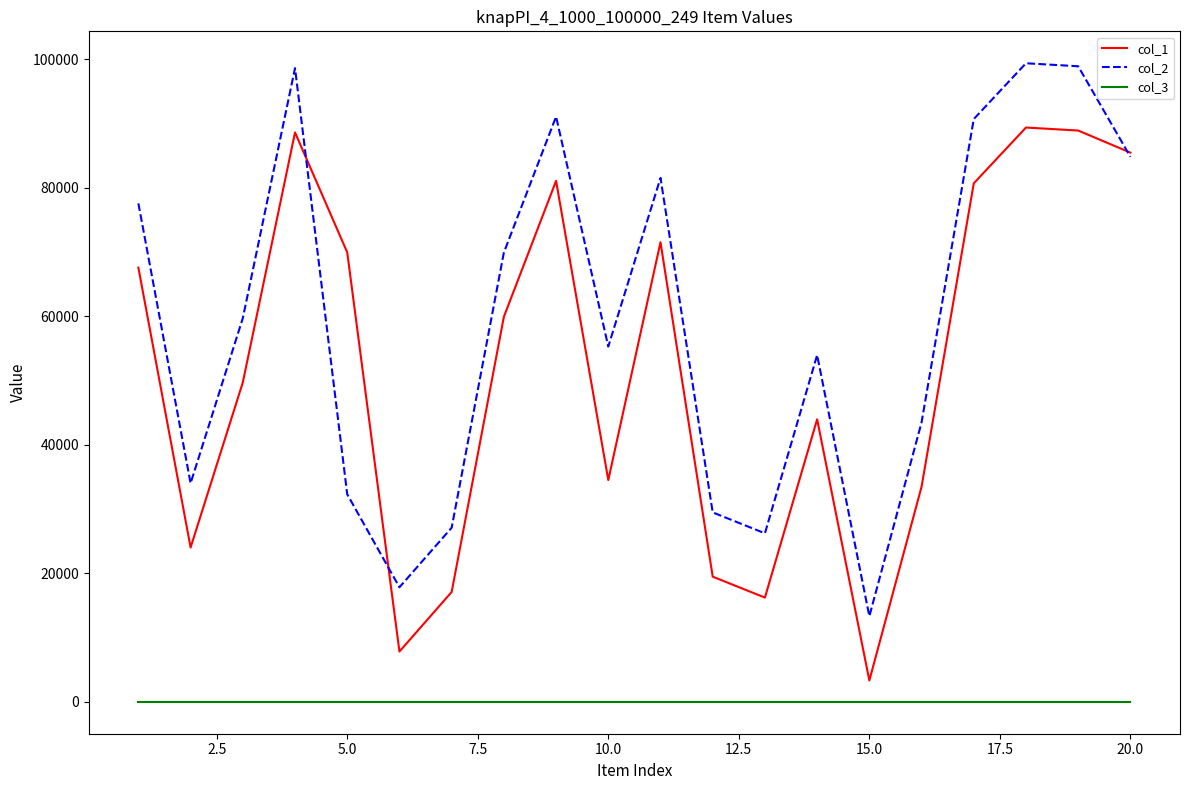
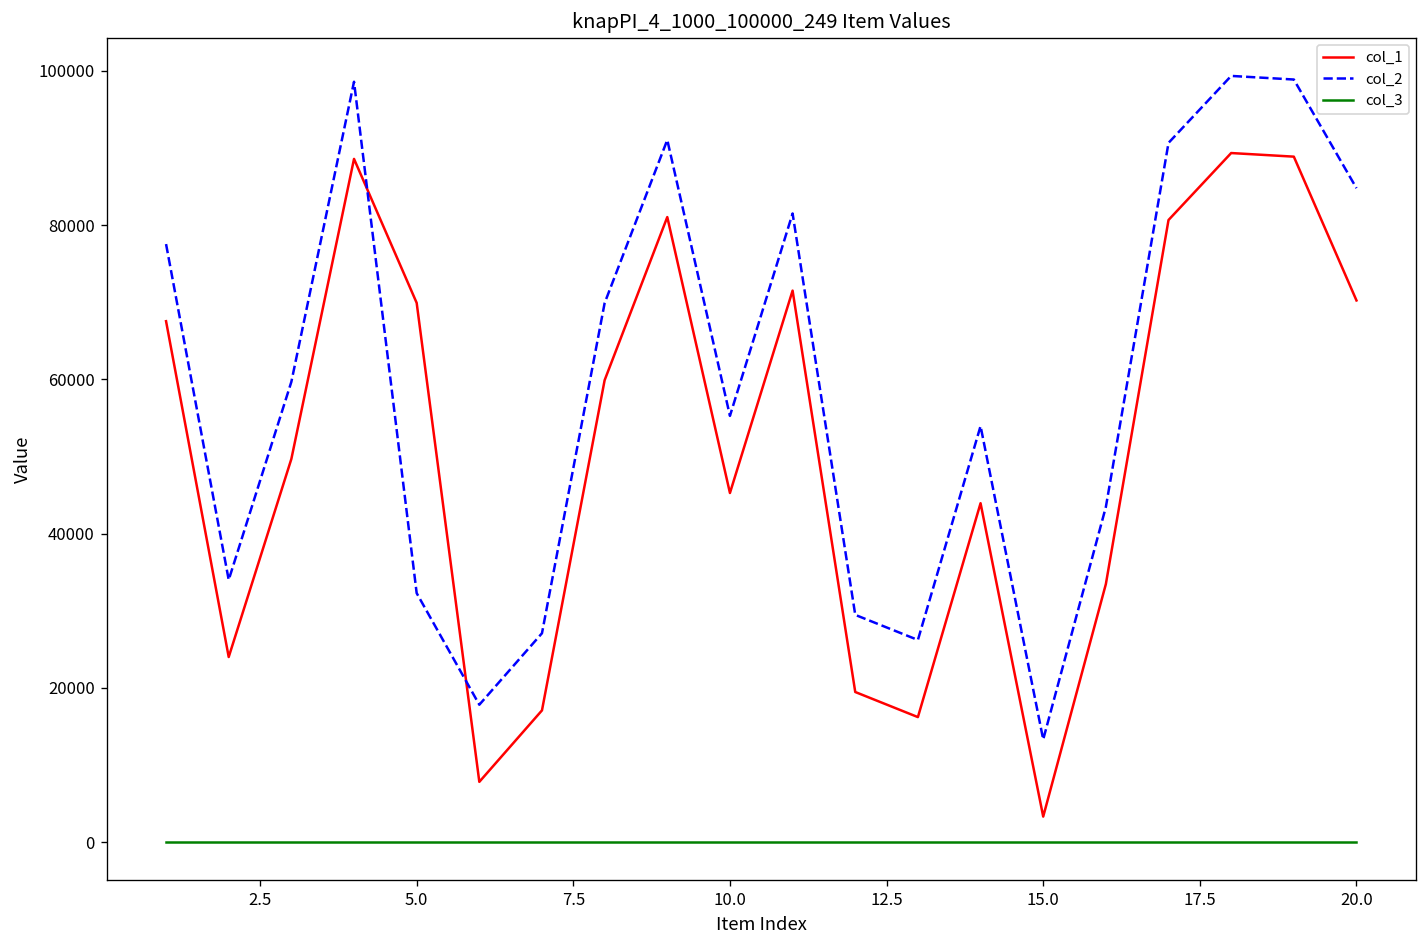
col_1, 10.0: 35000 -> 45000
col_1, 20.0: 85000 -> 70000
